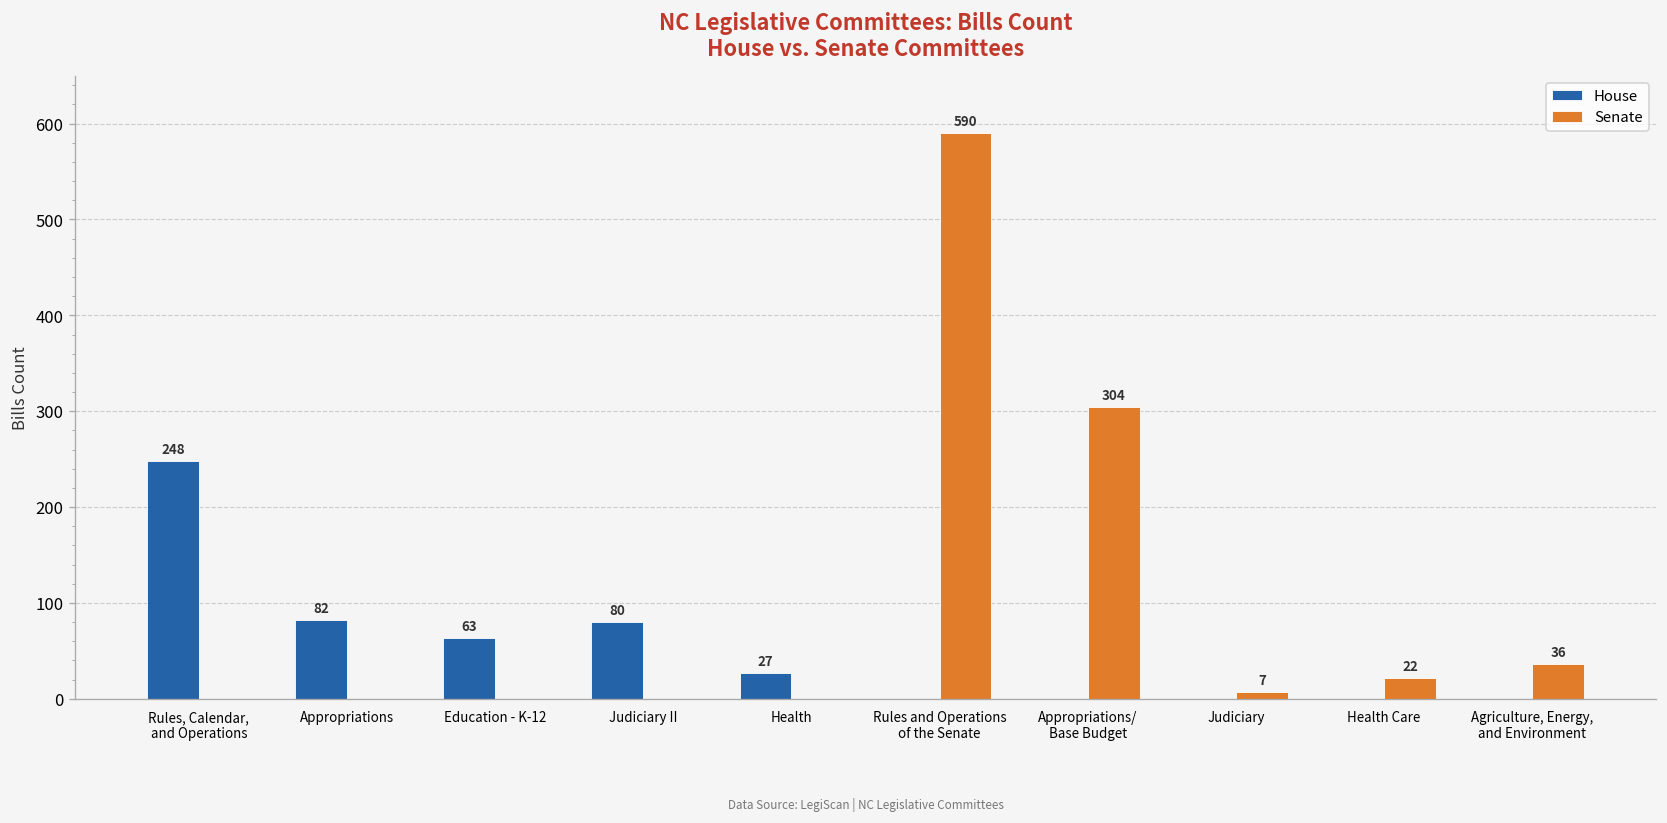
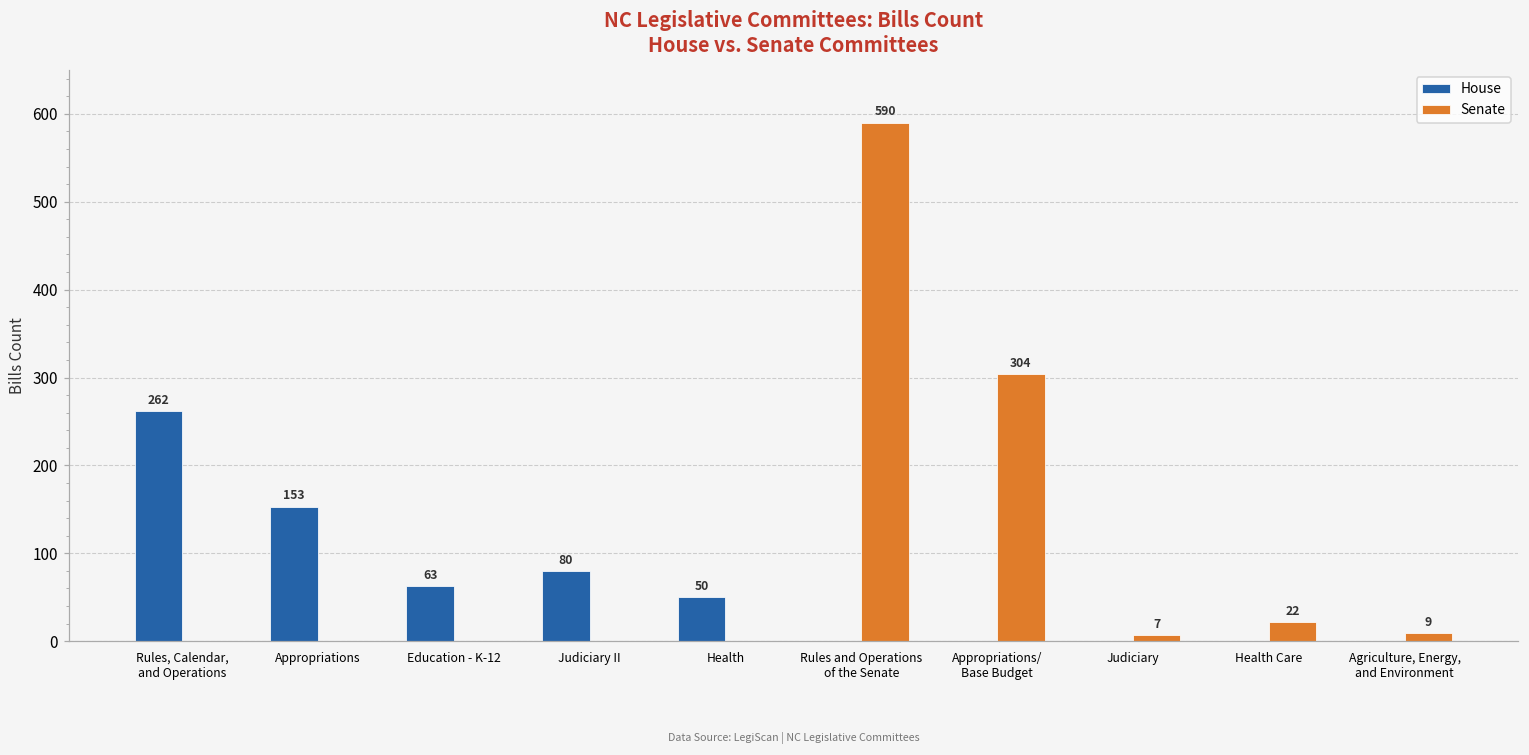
House, Rules, Calendar, and Operations: 248 -> 262
House, Appropriations: 82 -> 153
House, Health: 27 -> 50
Senate, Agriculture, Energy, and Environment: 36 -> 9
